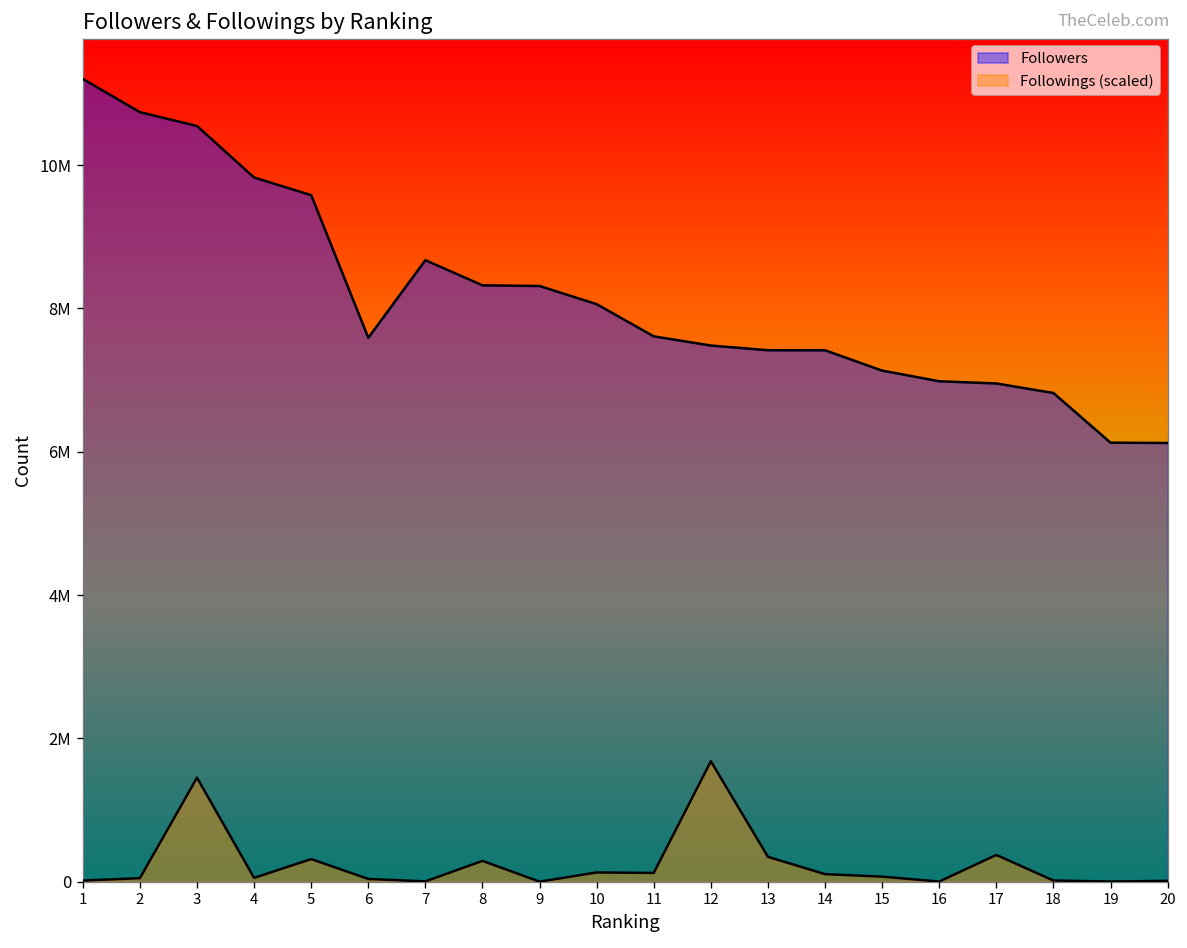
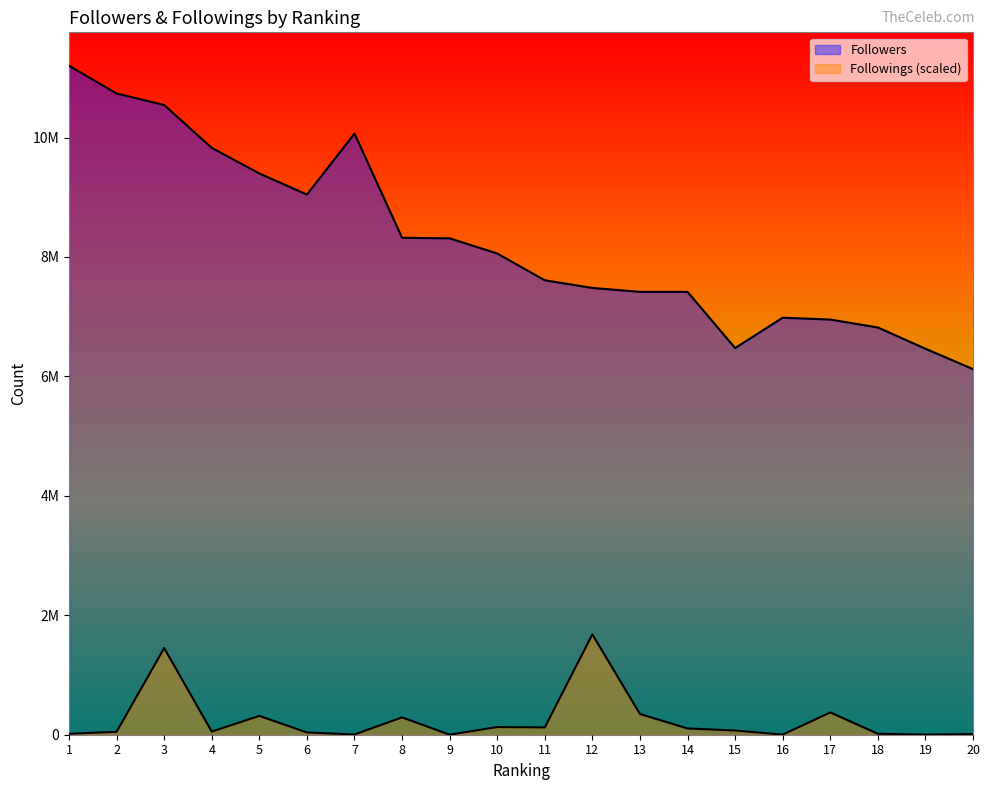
Followers, 5: 9600000 -> 9400000
Followers, 6: 7600000 -> 9000000
Followers, 7: 8700000 -> 10100000
Followers, 15: 7100000 -> 6500000
Followers, 19: 6100000 -> 6500000
